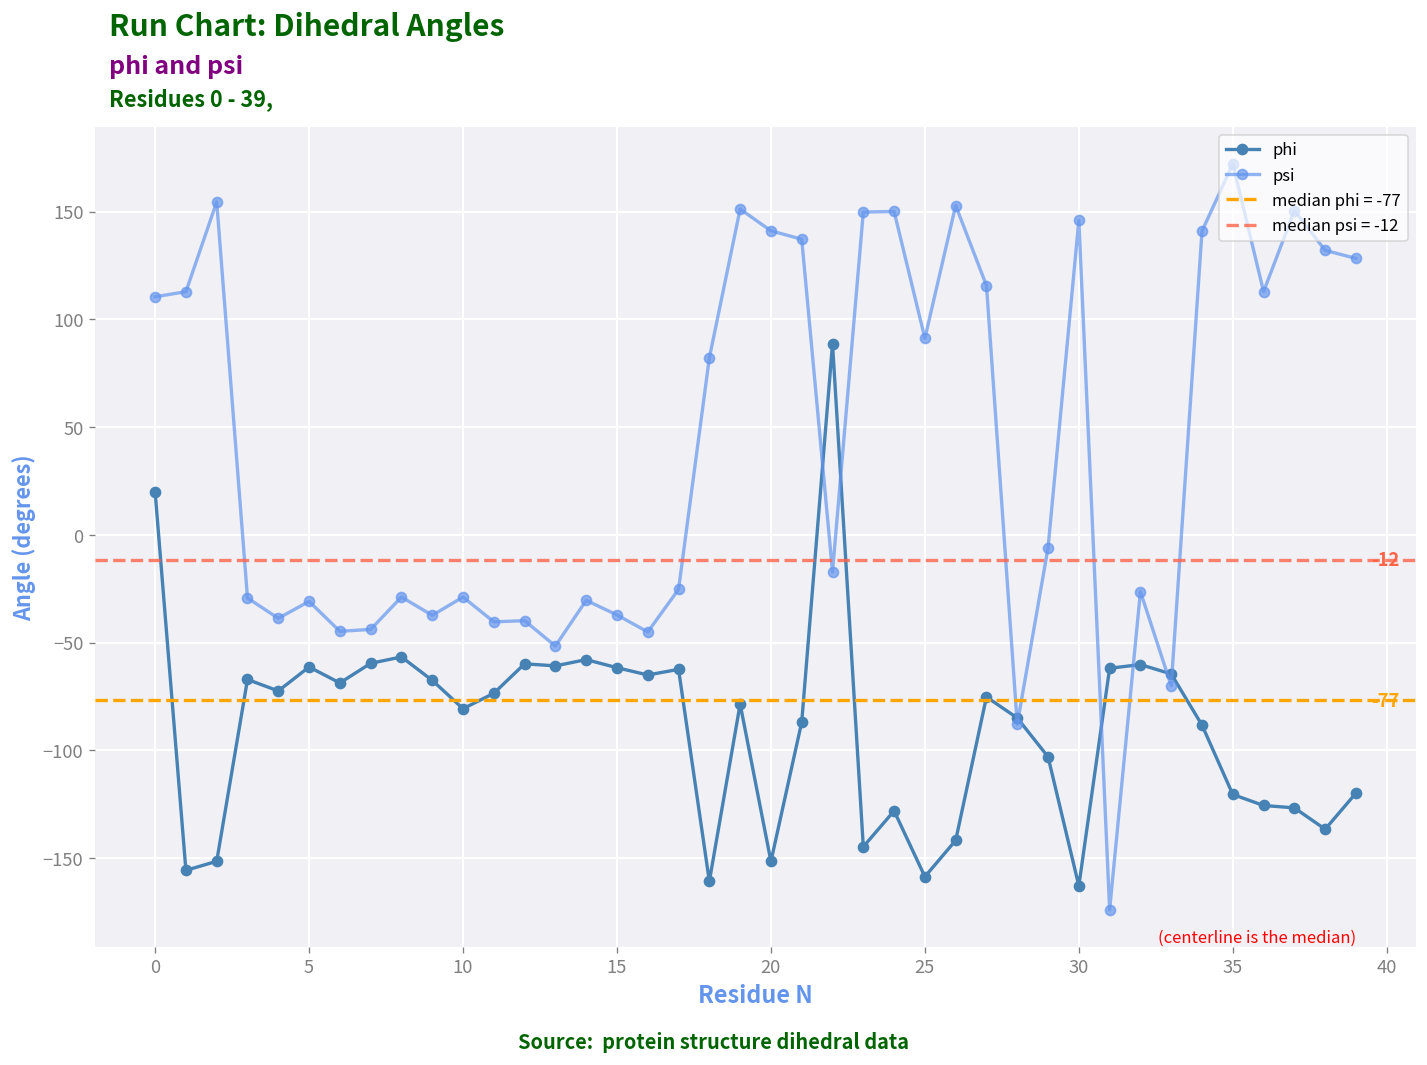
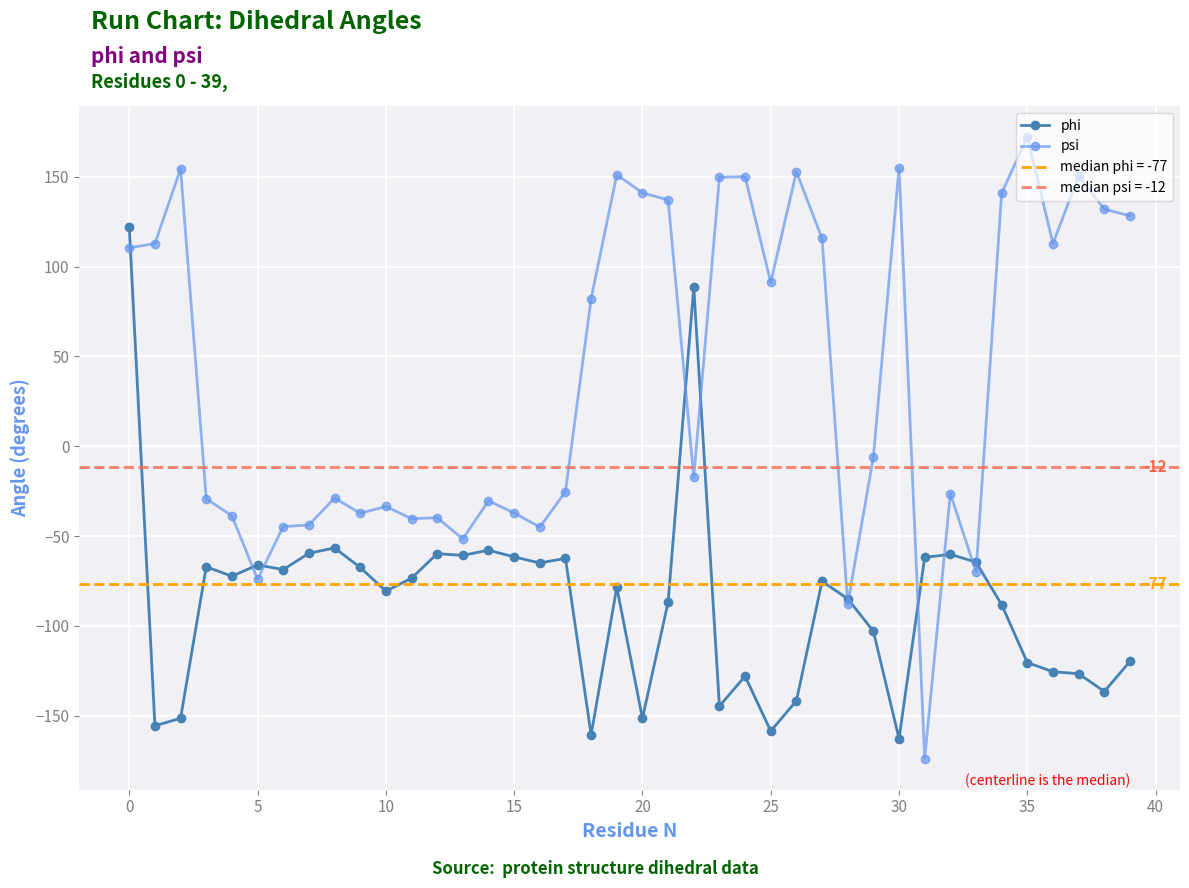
phi, 0: 20 -> 122
phi, 5: -61 -> -66
psi, 5: -31 -> -74
psi, 10: -29 -> -34
psi, 30: 146 -> 155
